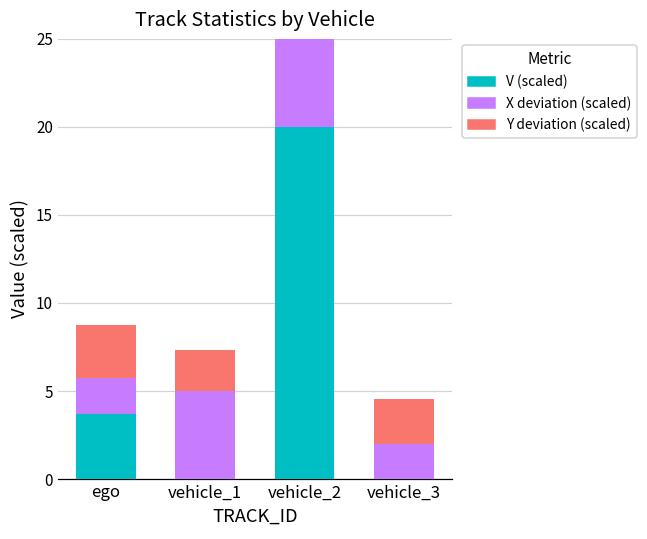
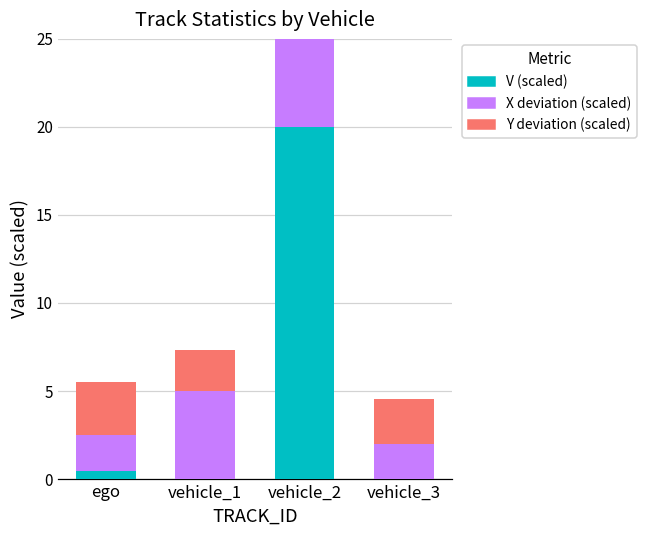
V (scaled), ego: 3.7 -> 0.4
